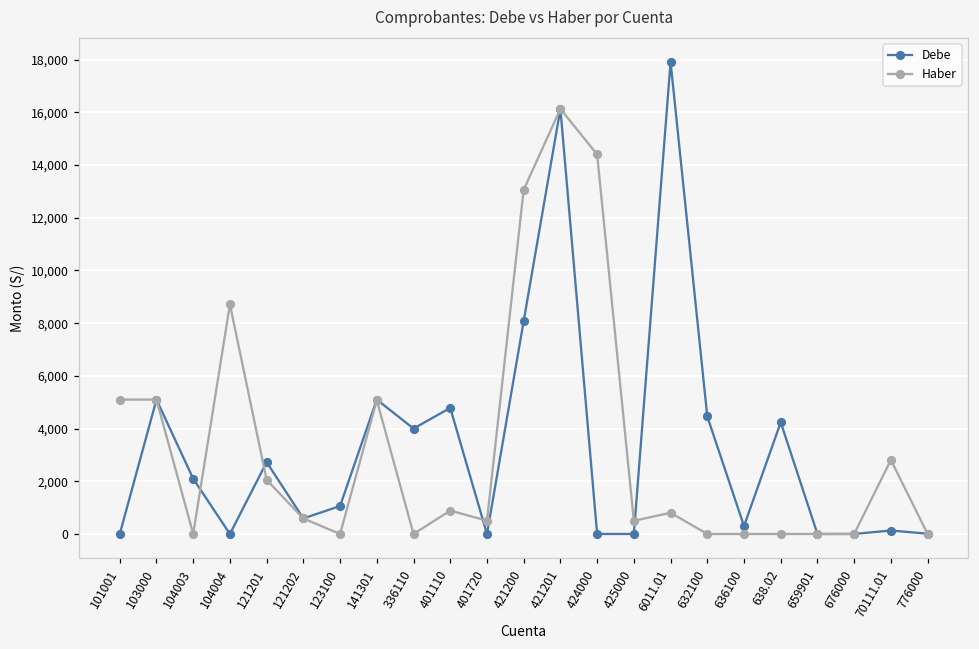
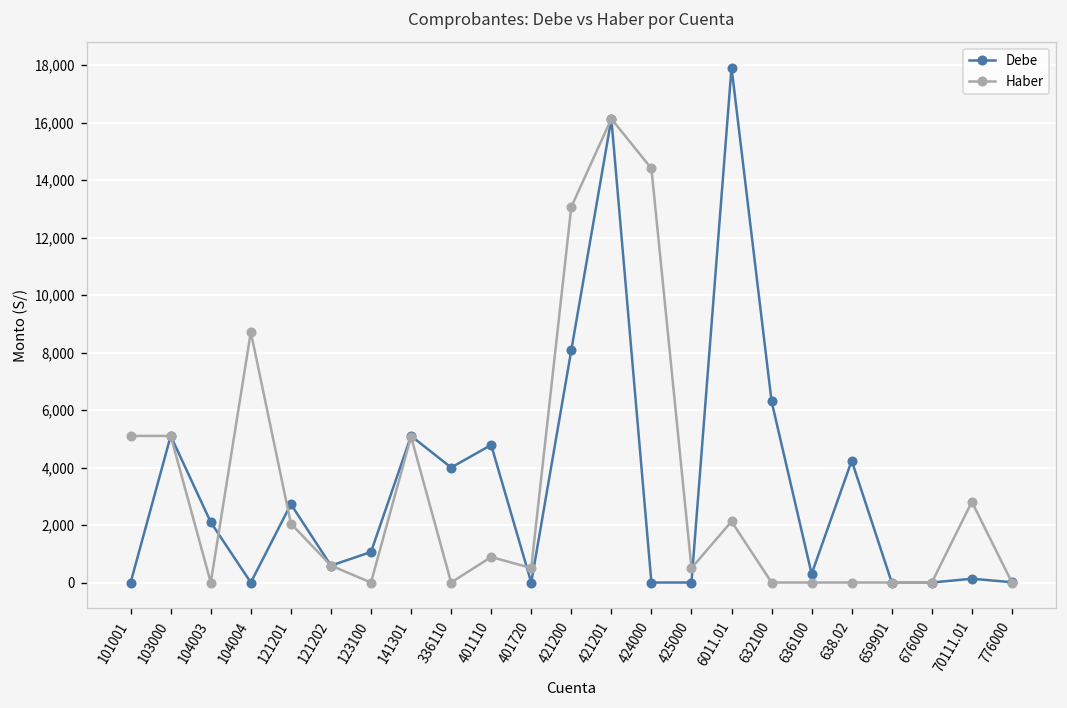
Haber, 6011.01: 800 -> 2,100
Debe, 632100: 4,500 -> 6,300
